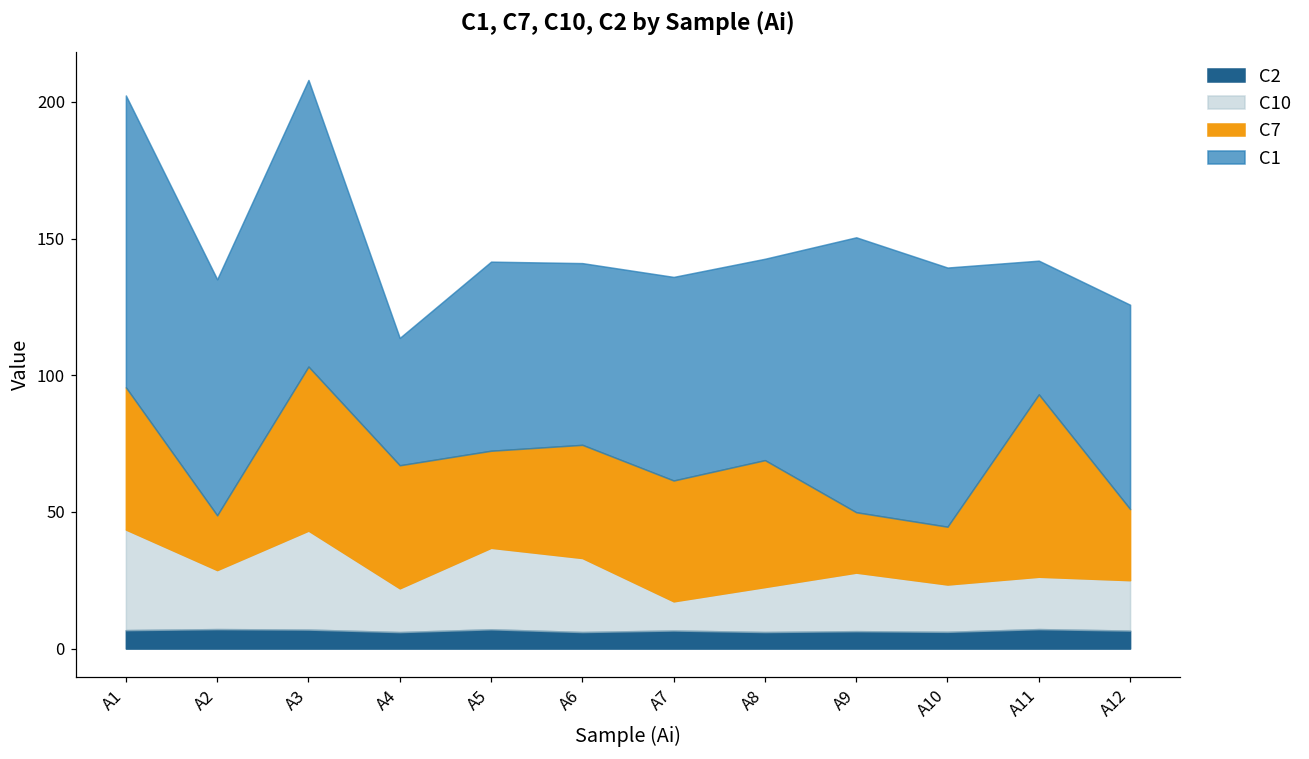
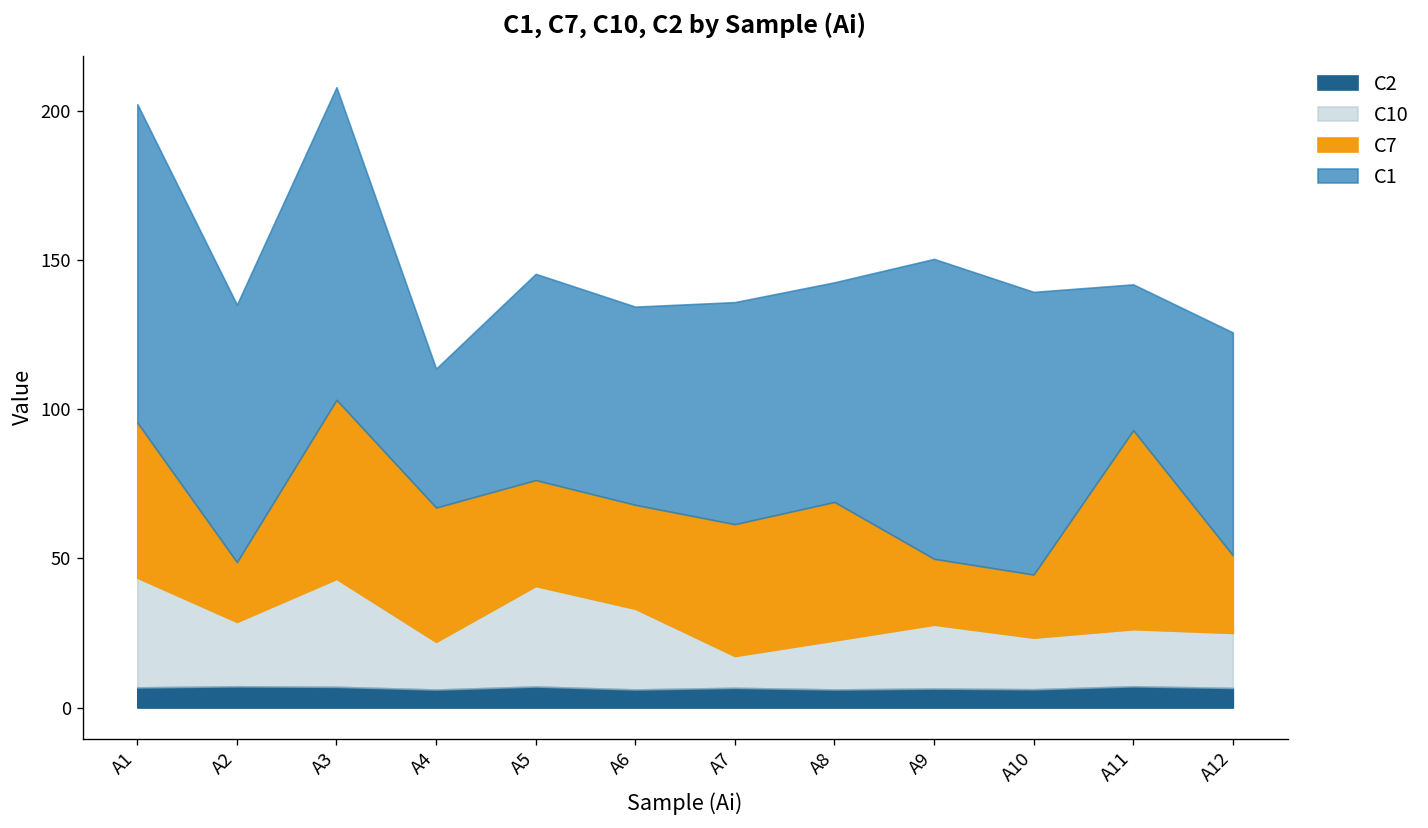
C10, A5: 30 -> 34
C7, A6: 41 -> 35
